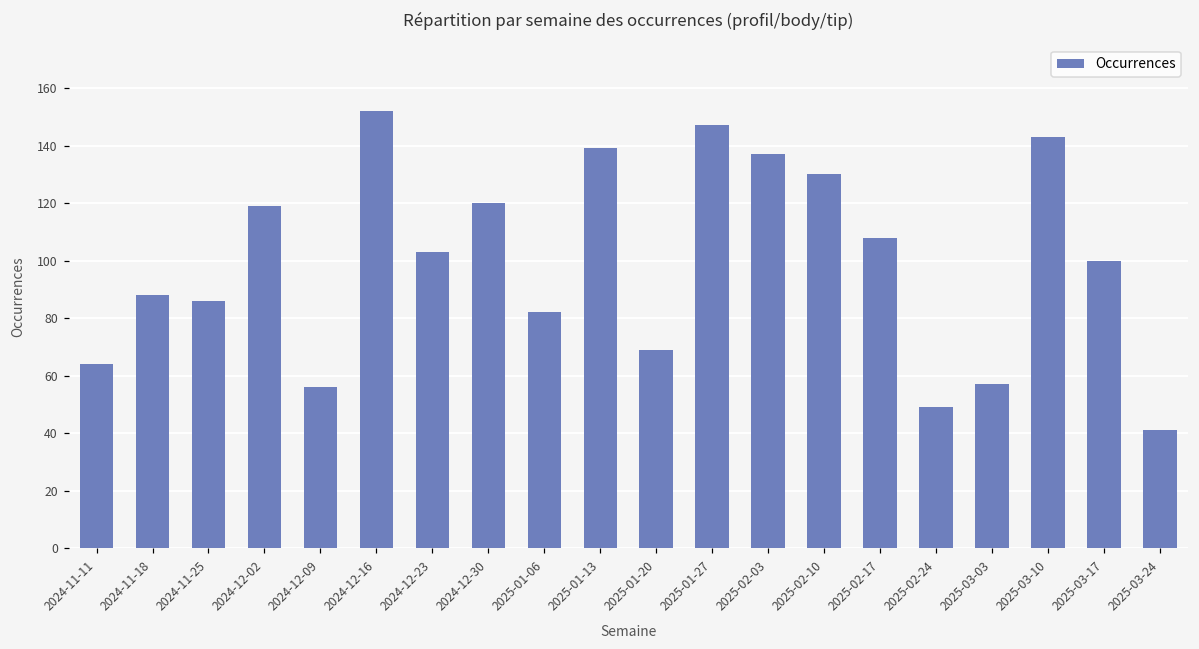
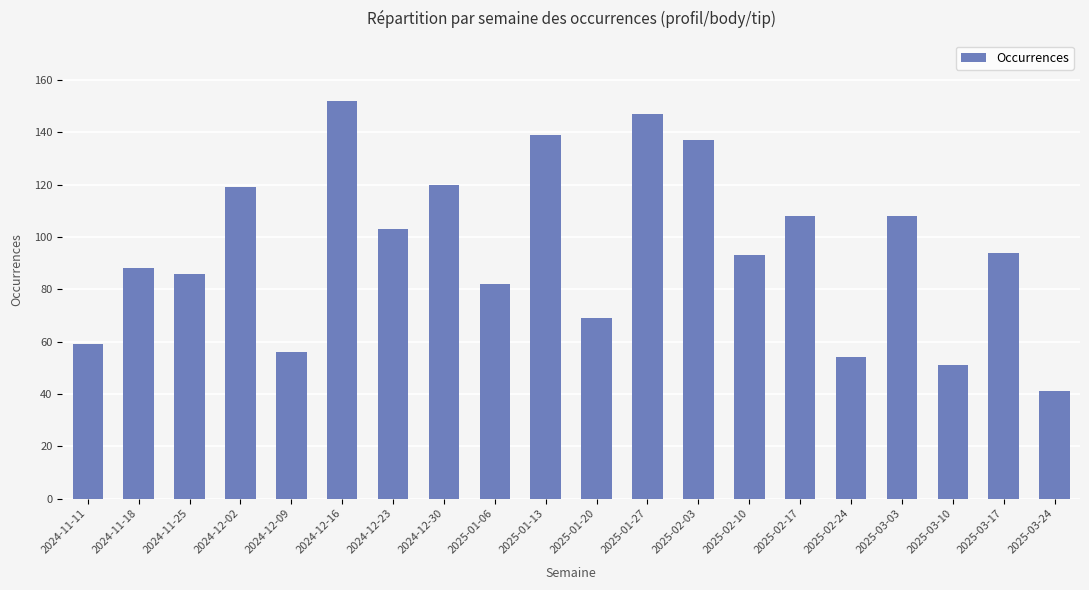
2024-11-11: 64 -> 59
2025-02-10: 130 -> 93
2025-02-24: 49 -> 54
2025-03-03: 57 -> 108
2025-03-10: 143 -> 51
2025-03-17: 100 -> 94
